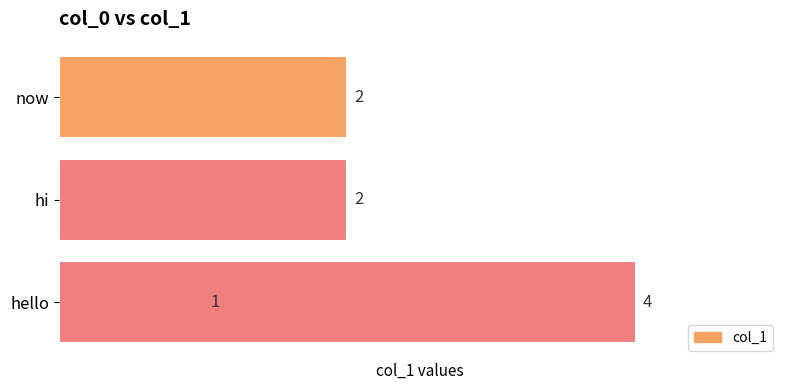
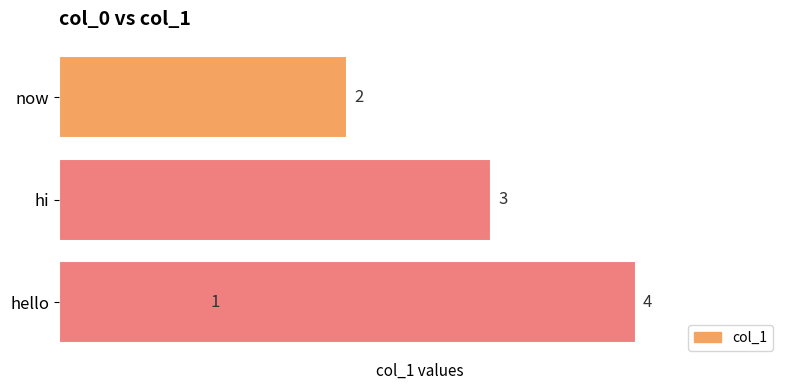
hi: 2 -> 3
